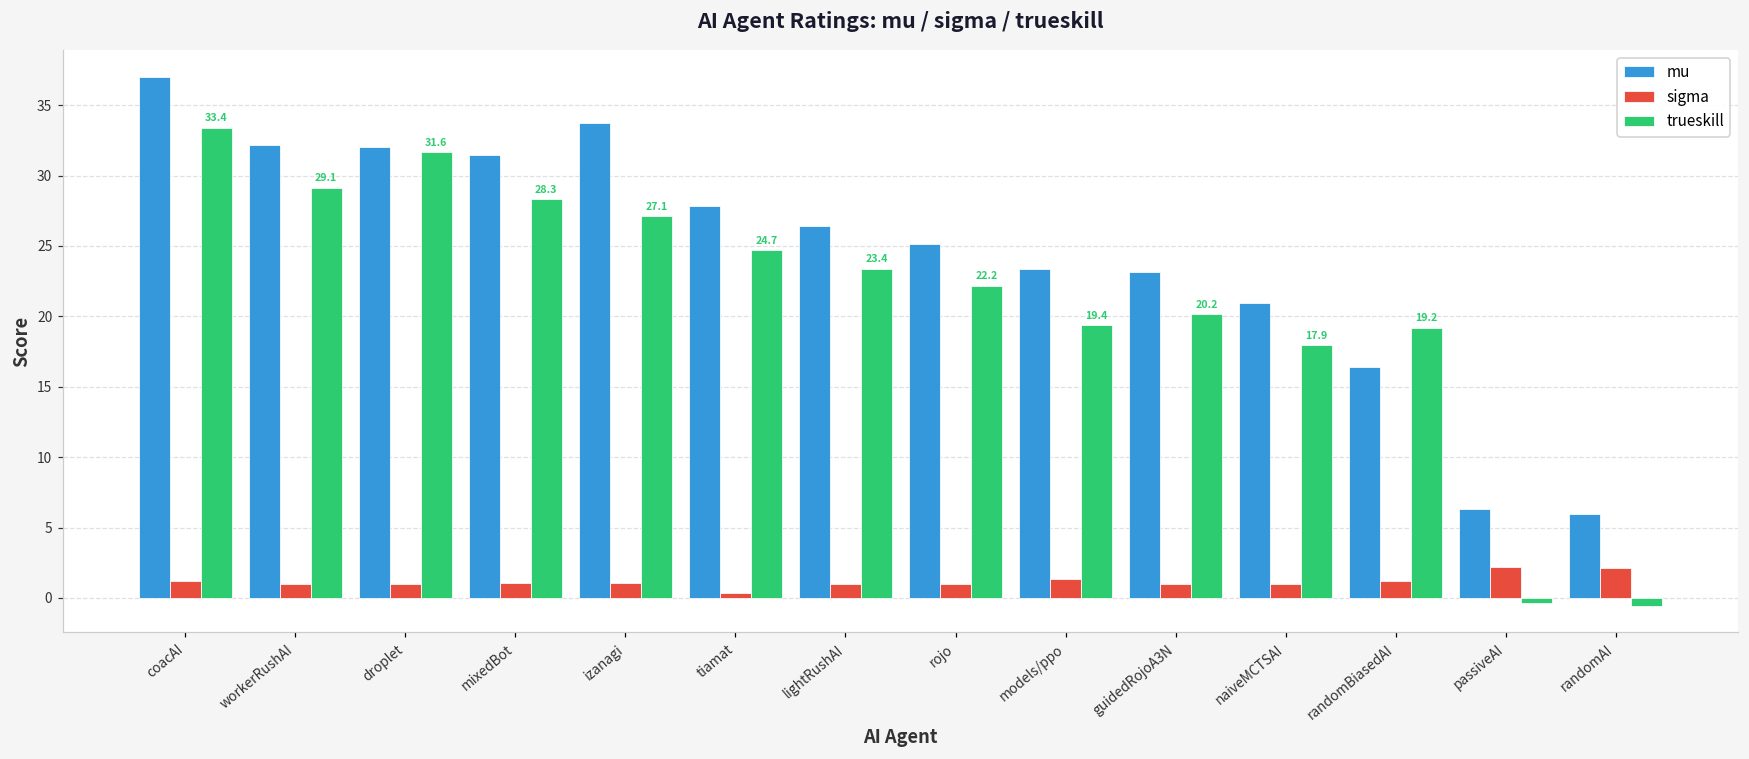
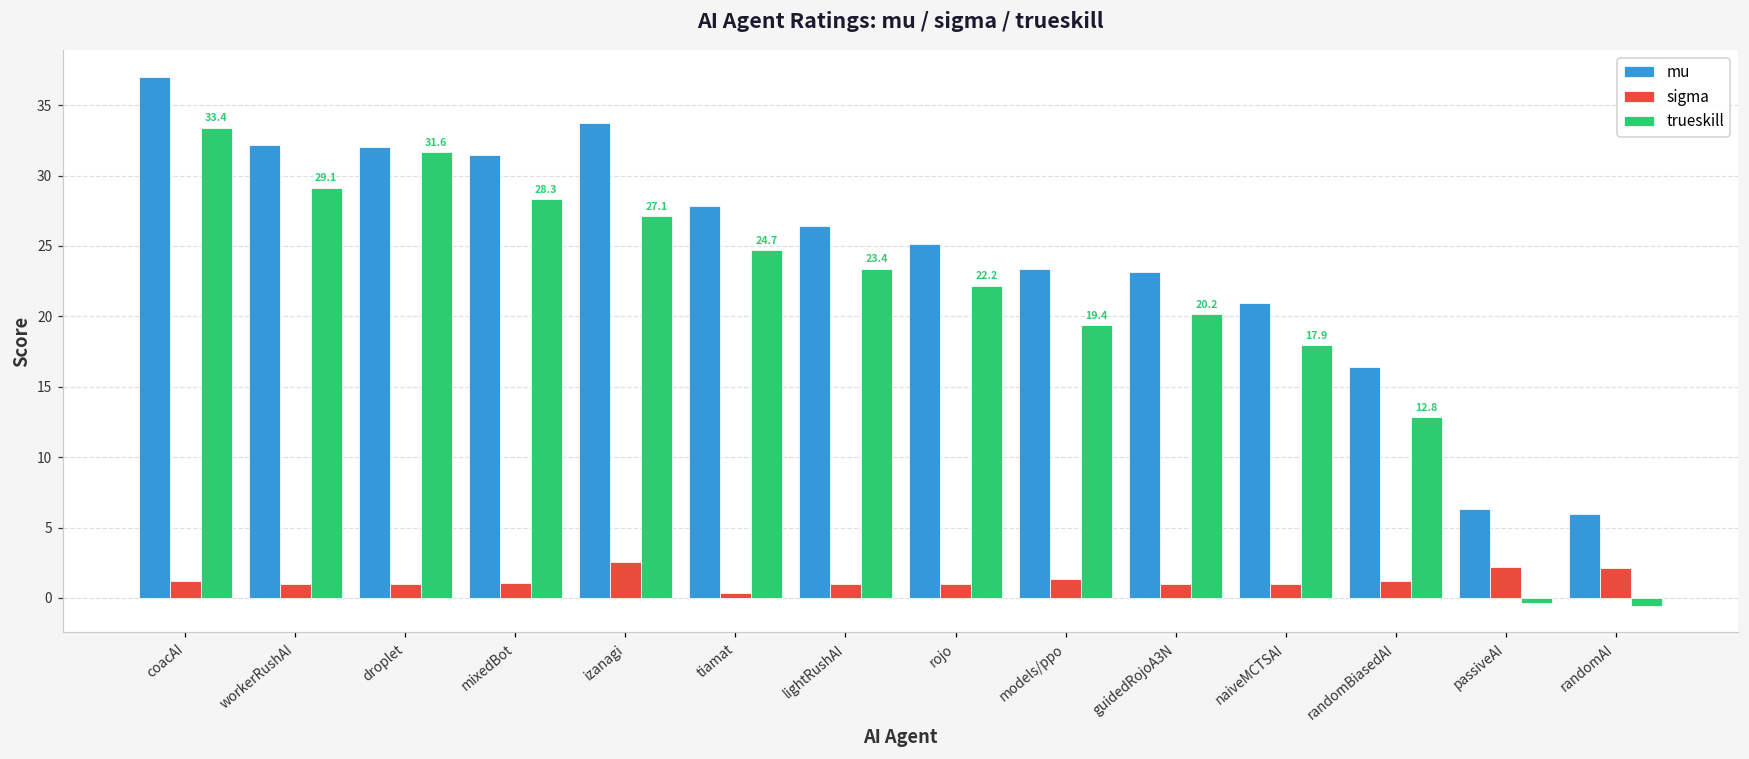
sigma, izanagi: 1.0 -> 2.6
trueskill, randomBiasedAI: 19.2 -> 12.8
